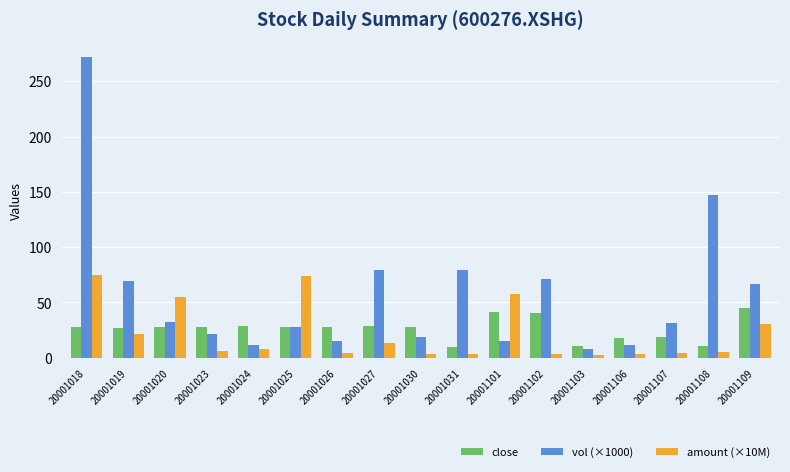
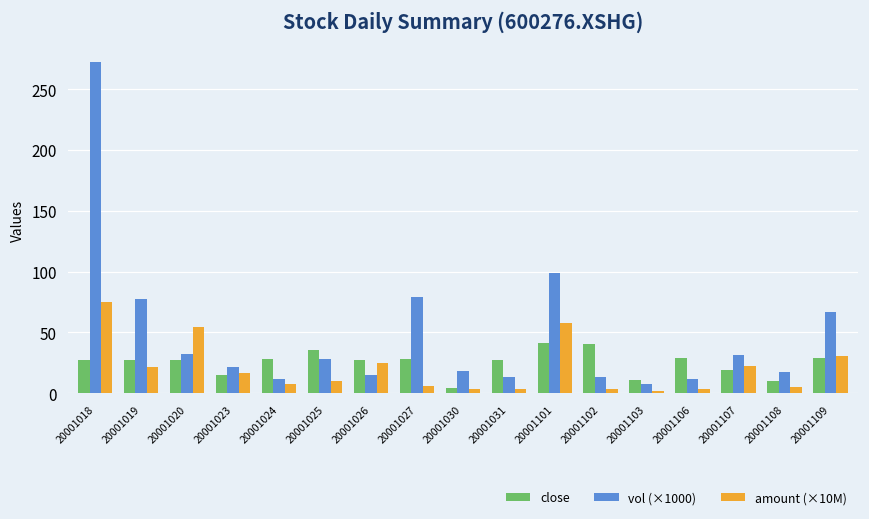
vol (×1000), 20001019: 69 -> 77
close, 20001023: 28 -> 15
amount (×10M), 20001023: 6 -> 17
close, 20001025: 28 -> 36
amount (×10M), 20001025: 73 -> 10
amount (×10M), 20001026: 4 -> 25
amount (×10M), 20001027: 14 -> 6
close, 20001030: 28 -> 4
close, 20001031: 9 -> 28
vol (×1000), 20001031: 80 -> 13
vol (×1000), 20001101: 15 -> 99
vol (×1000), 20001102: 71 -> 13
close, 20001106: 17 -> 29
amount (×10M), 20001107: 5 -> 22
vol (×1000), 20001108: 147 -> 17
close, 20001109: 45 -> 29
